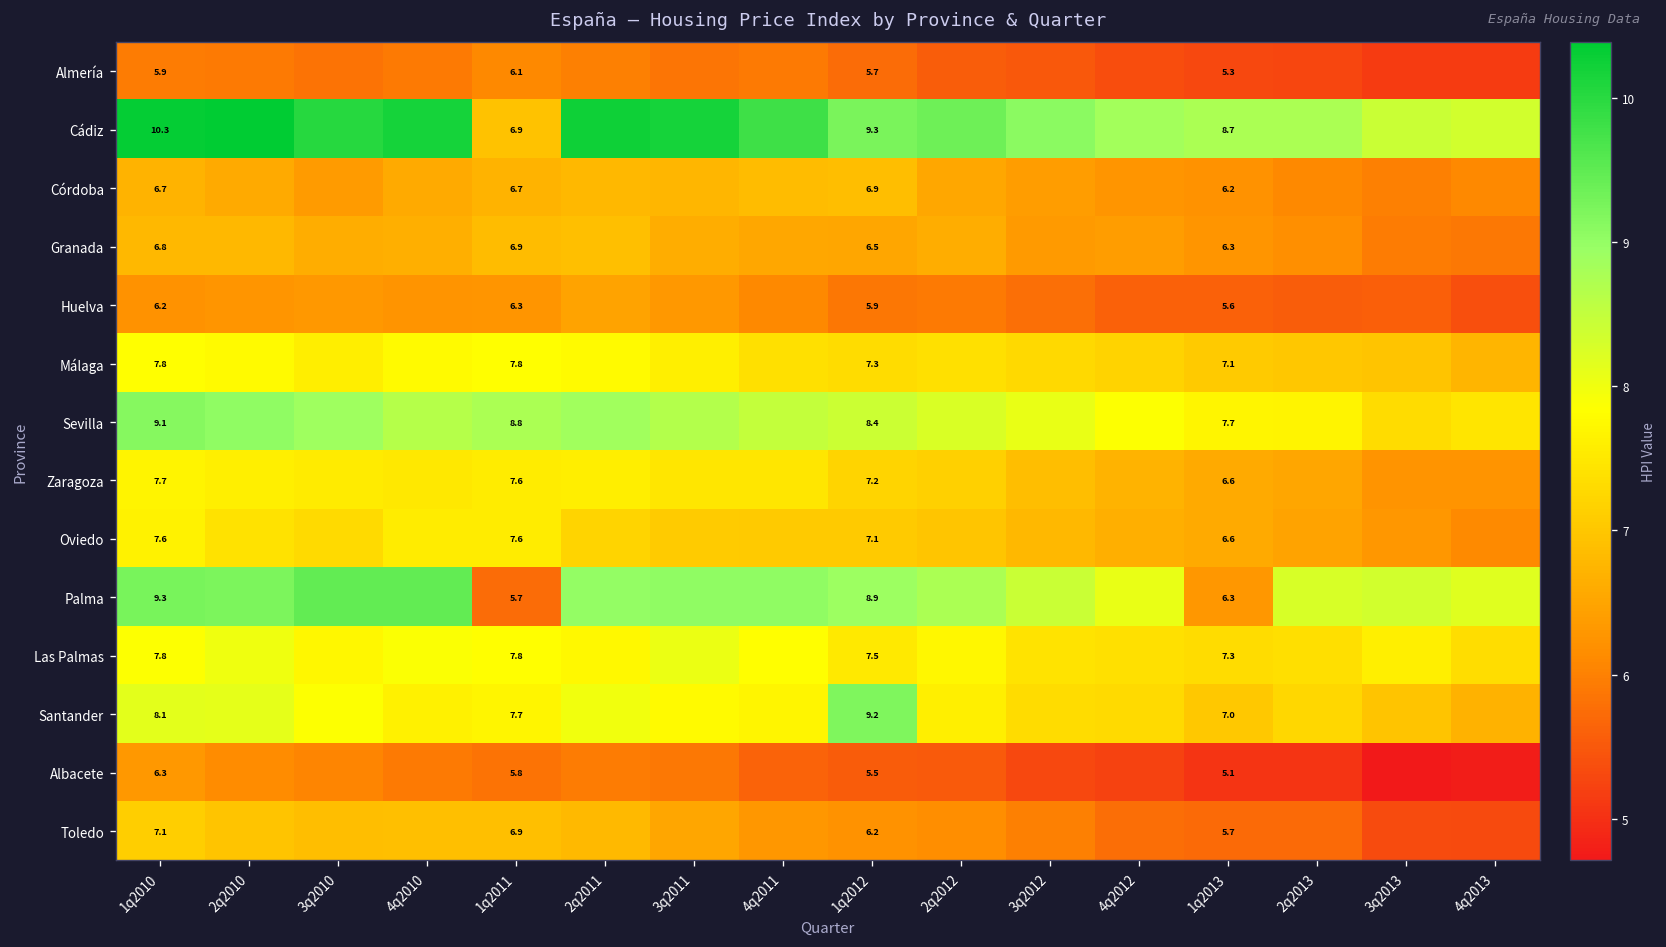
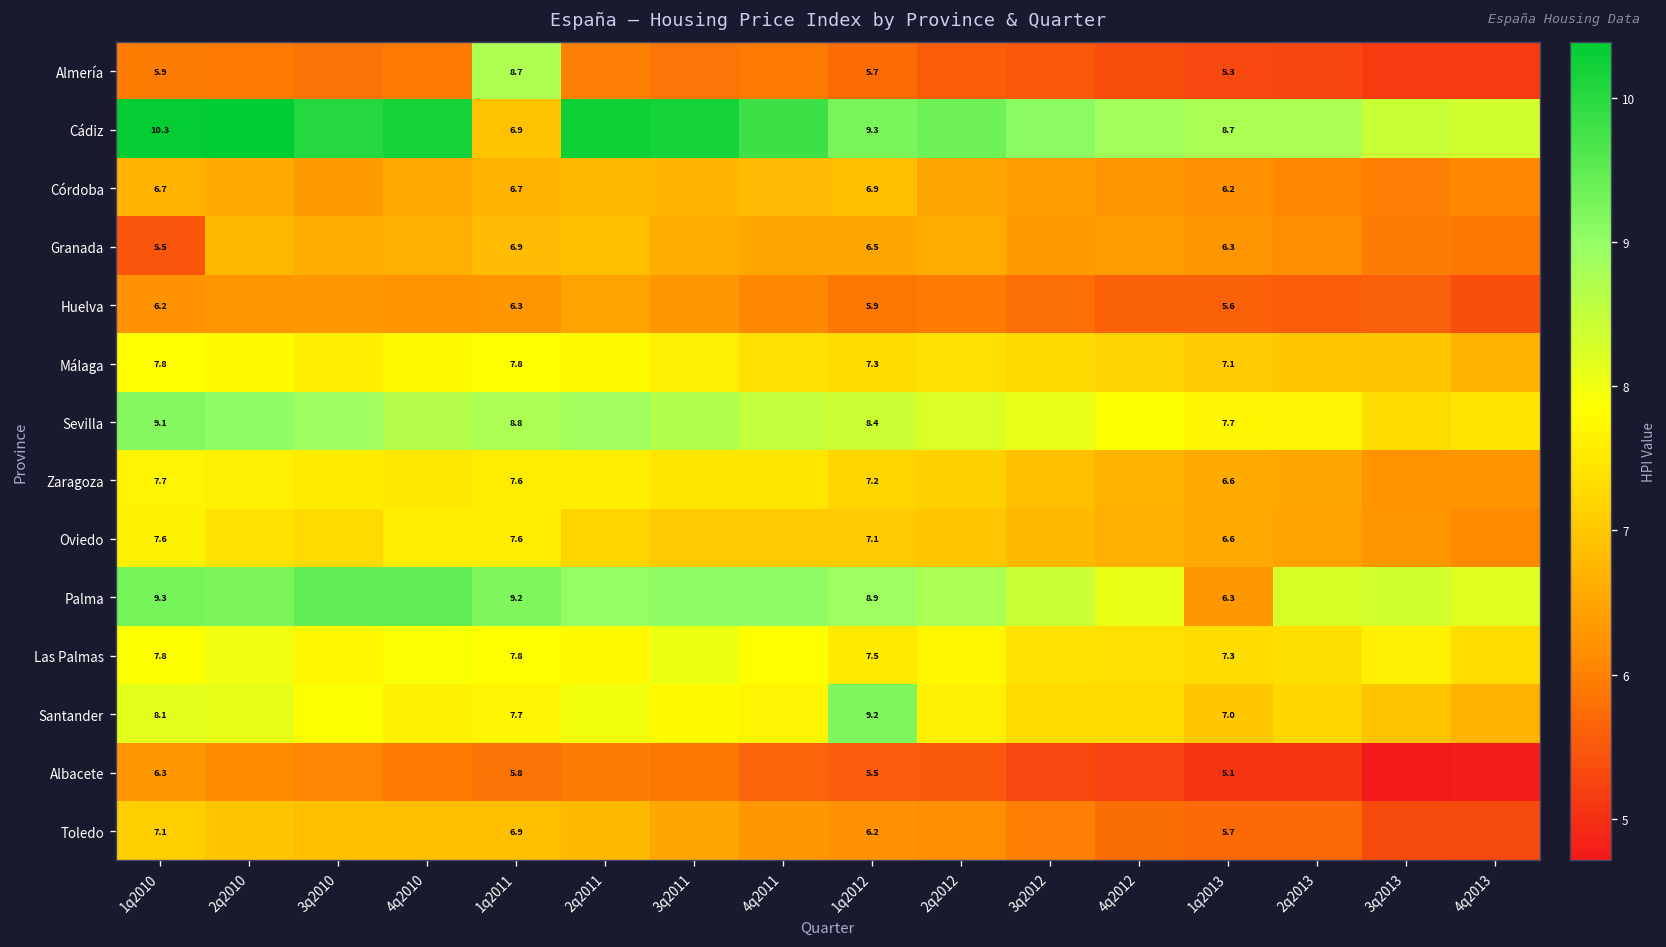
Almería, 1q2011: 6.1 -> 8.7
Granada, 1q2010: 6.8 -> 5.5
Palma, 1q2011: 5.7 -> 9.2
